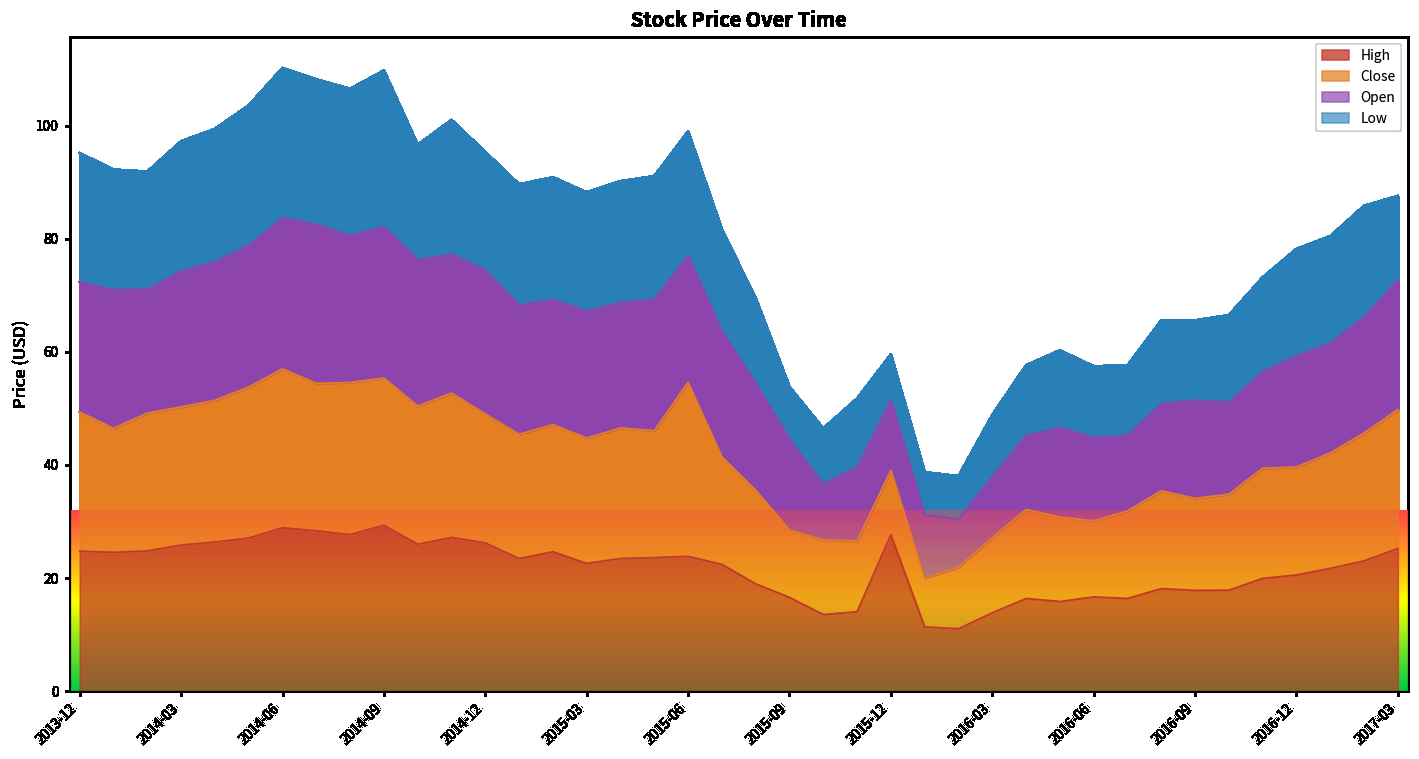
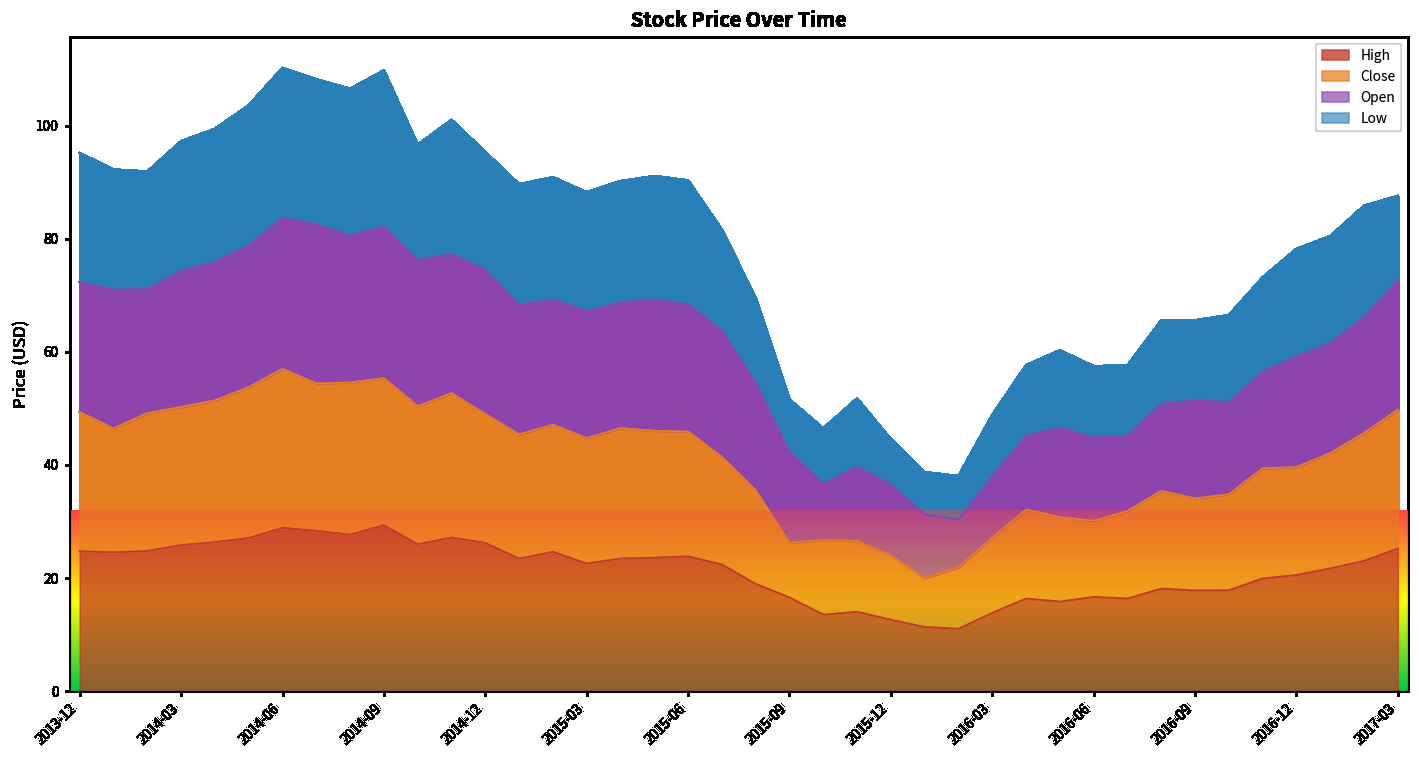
Close, 2015-06: 31 -> 22
Close, 2015-09: 12 -> 10
High, 2015-12: 28 -> 13
